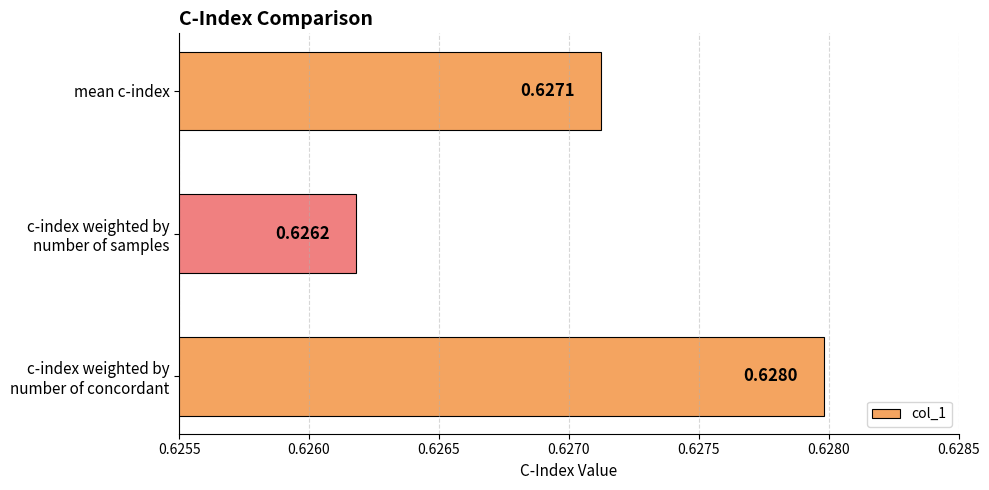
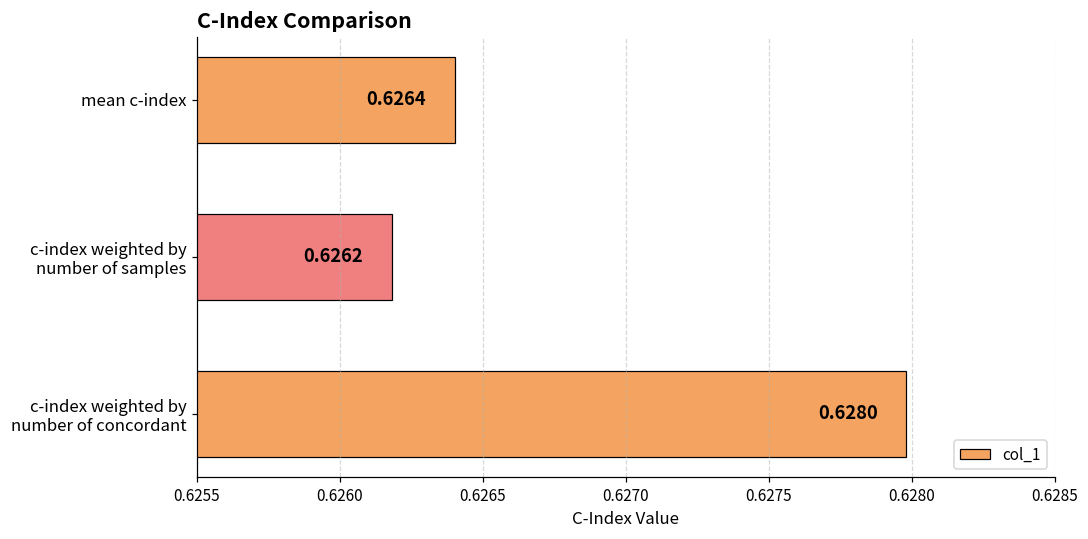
mean c-index: 0.6271 -> 0.6264
